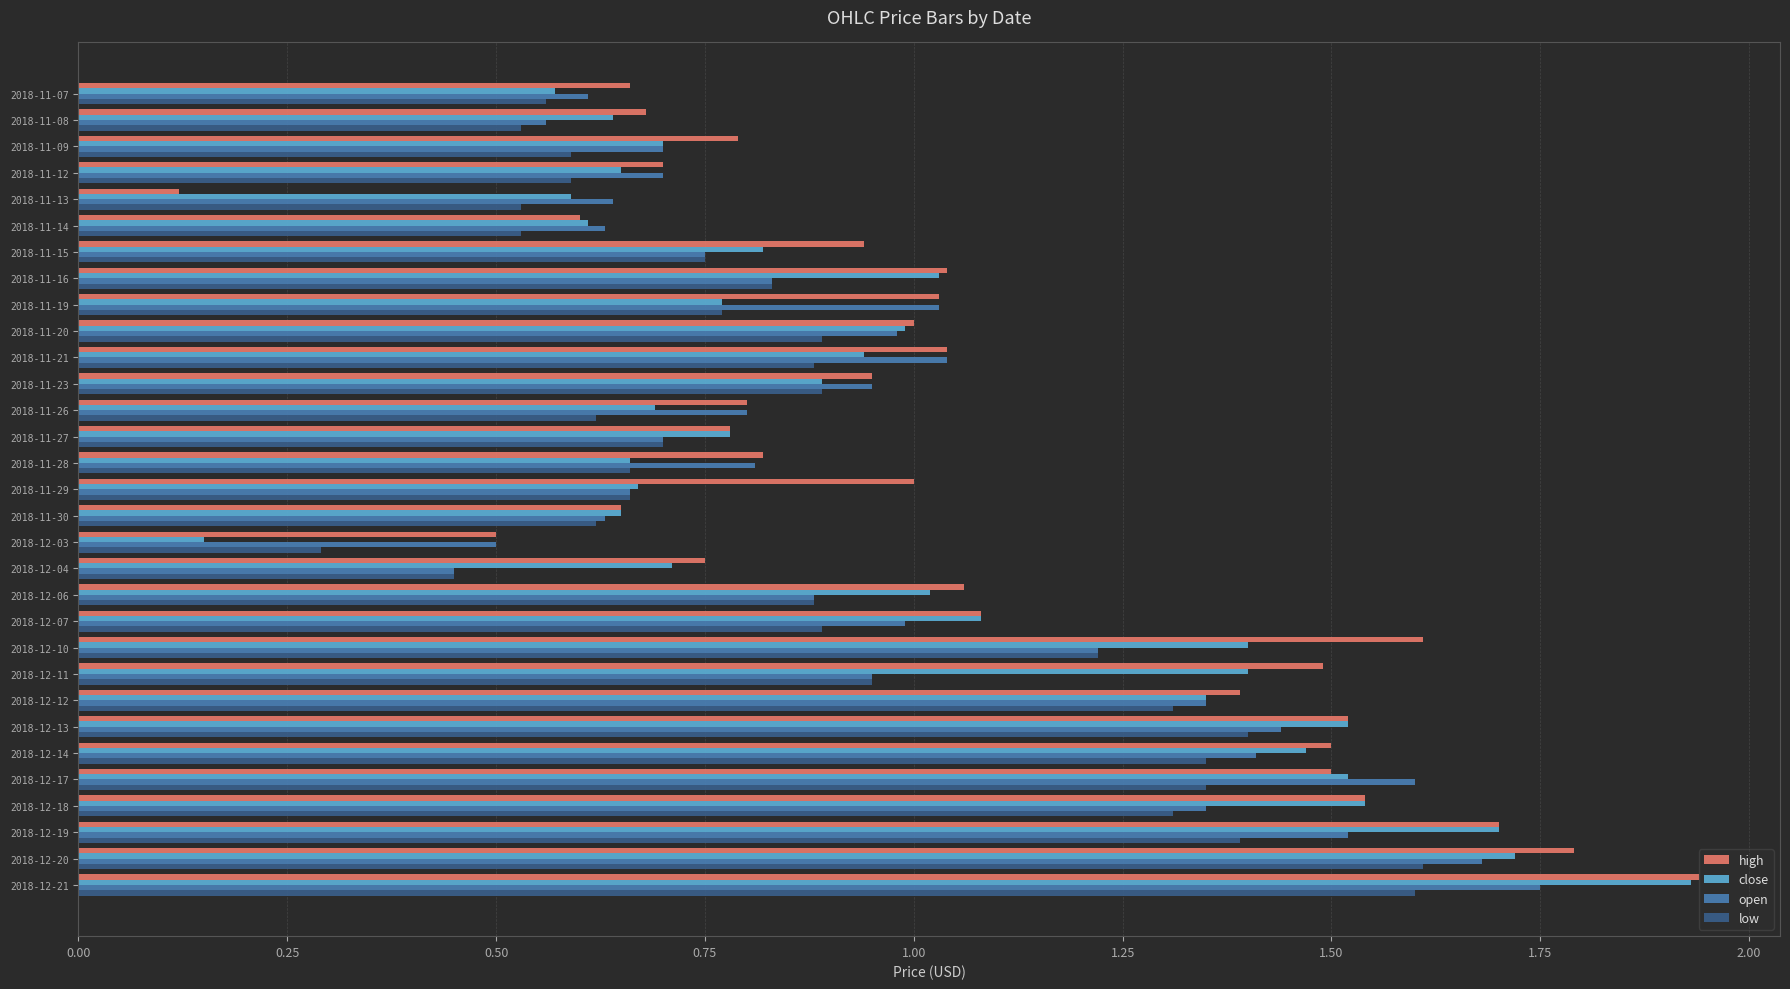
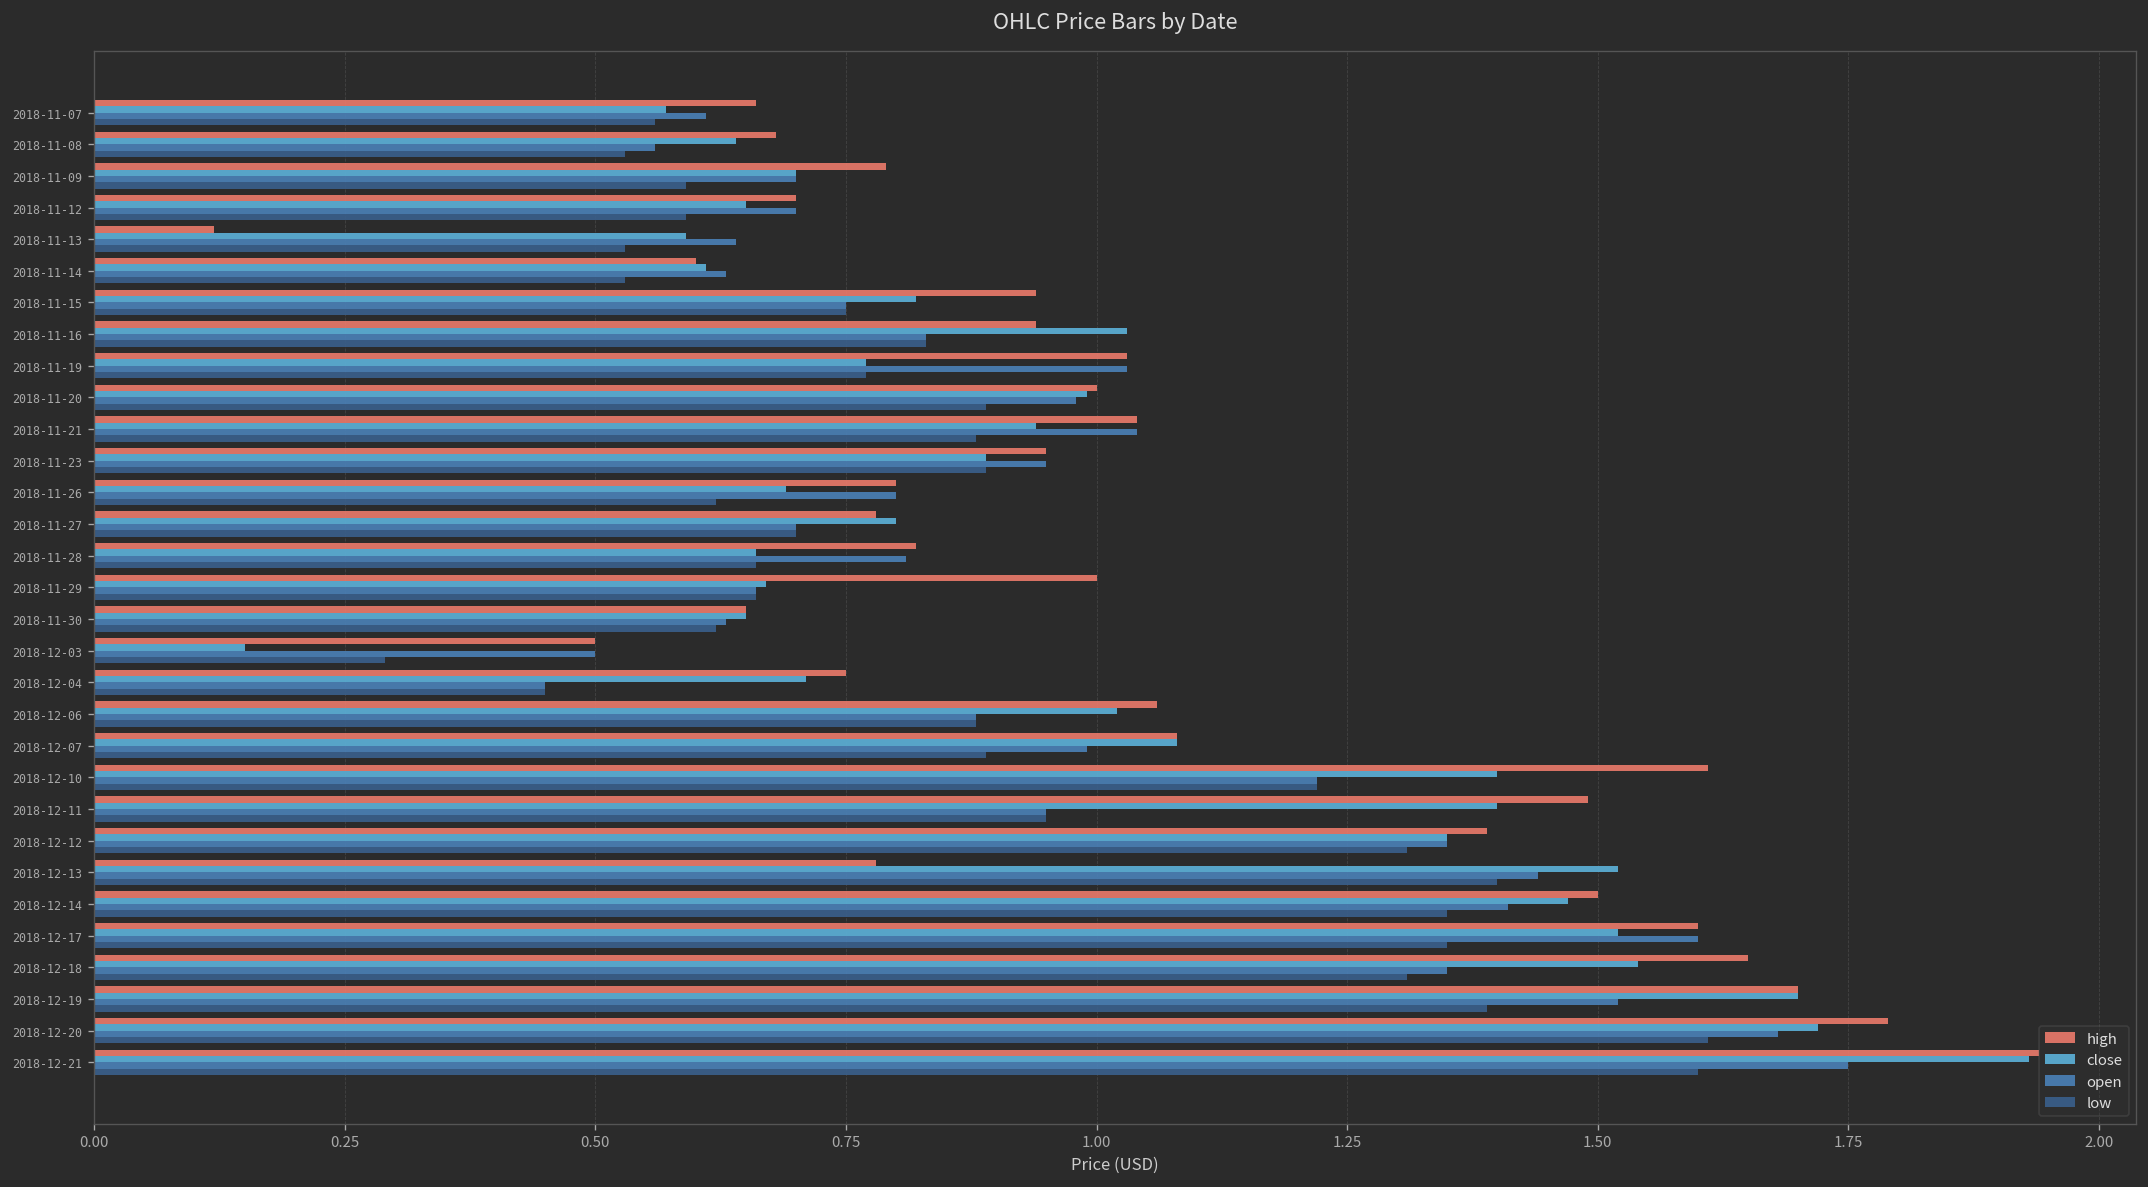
high, 2018-11-16: 1.04 -> 0.94
close, 2018-11-27: 0.78 -> 0.80
high, 2018-12-13: 1.52 -> 0.78
high, 2018-12-17: 1.5 -> 1.6
high, 2018-12-18: 1.54 -> 1.65
